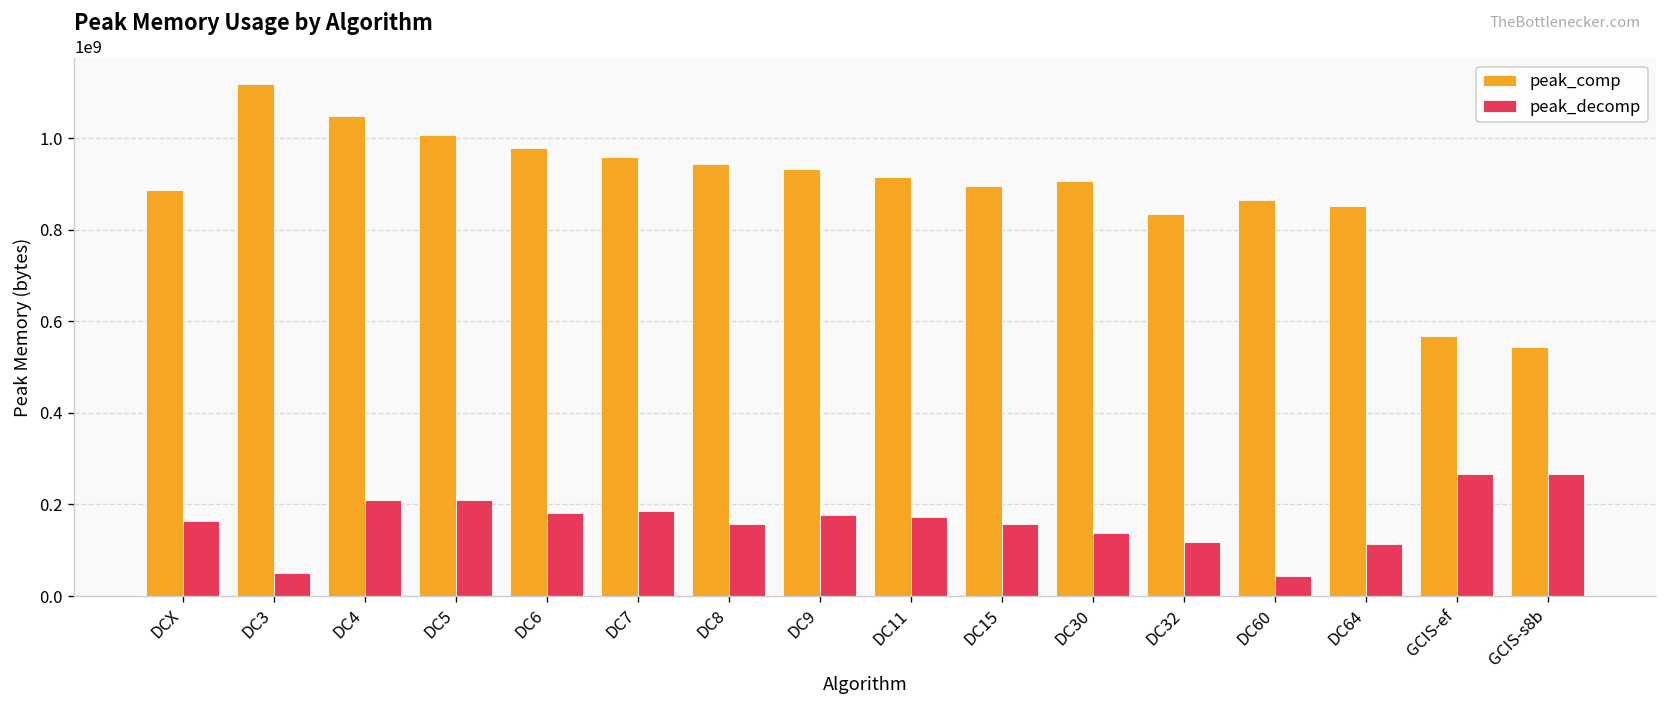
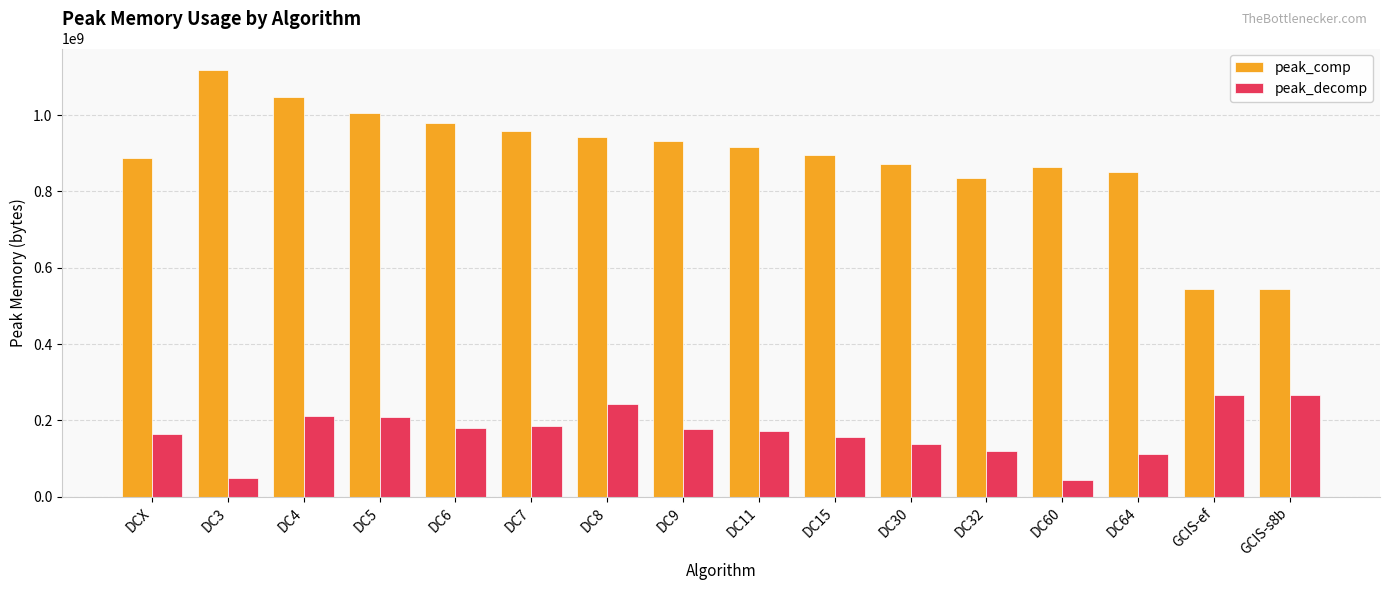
peak_decomp, DC8: 160000000 -> 240000000
peak_comp, DC30: 910000000 -> 870000000
peak_comp, GCIS-ef: 570000000 -> 540000000
